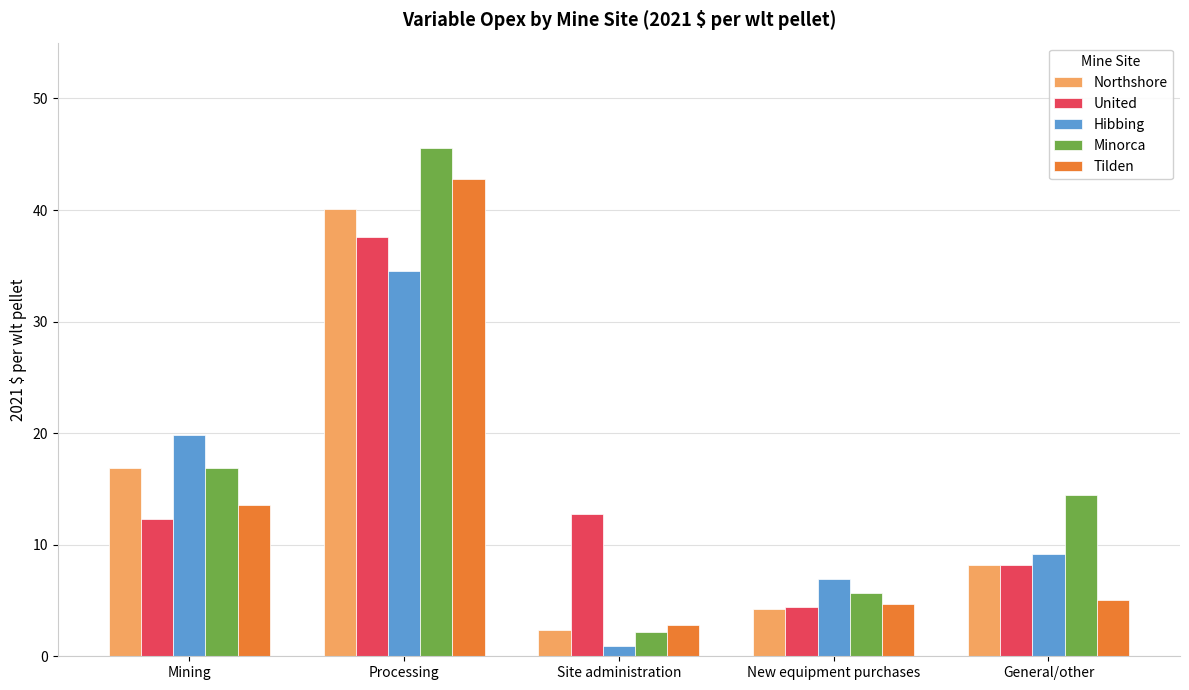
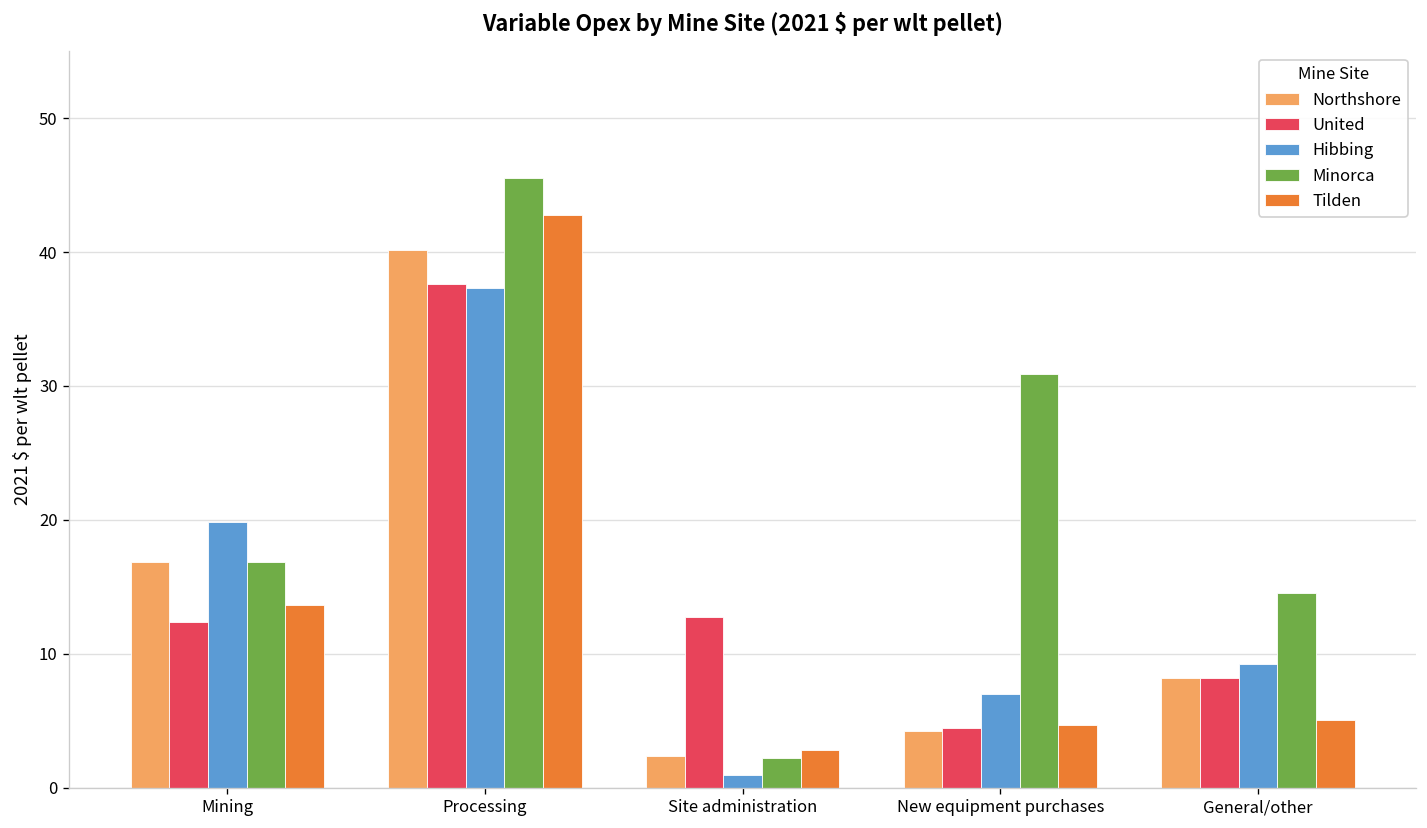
Hibbing, Processing: 34.6 -> 37.3
Minorca, New equipment purchases: 5.6 -> 30.9
